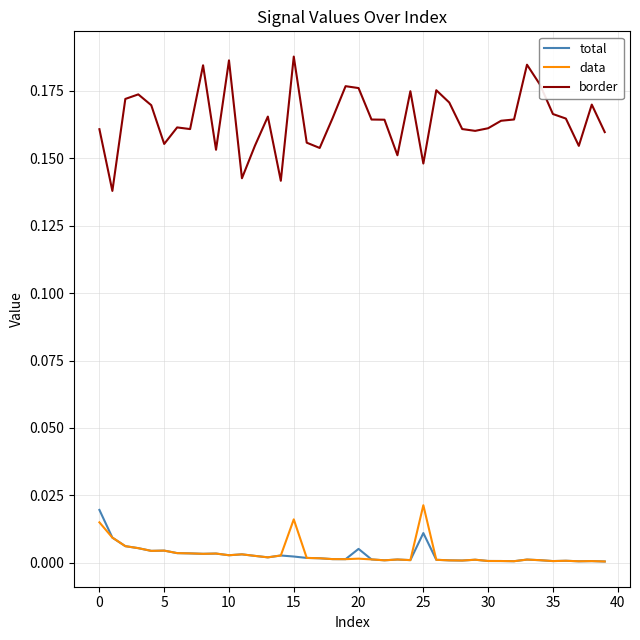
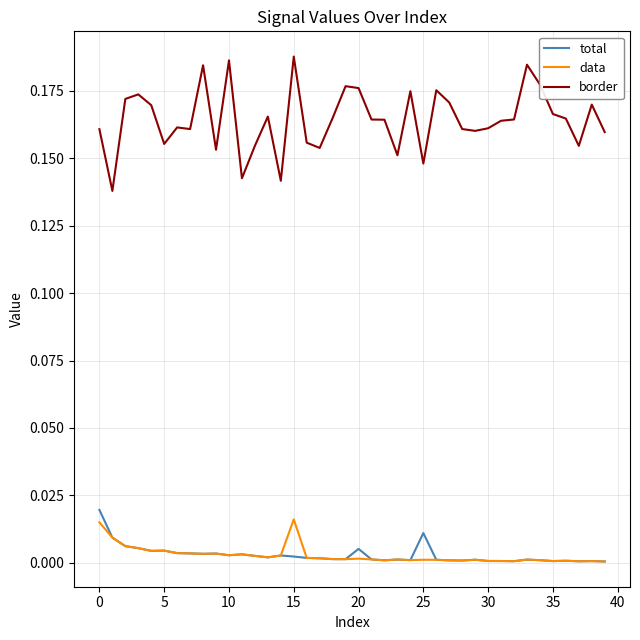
data, 25: 0.021 -> 0.001
